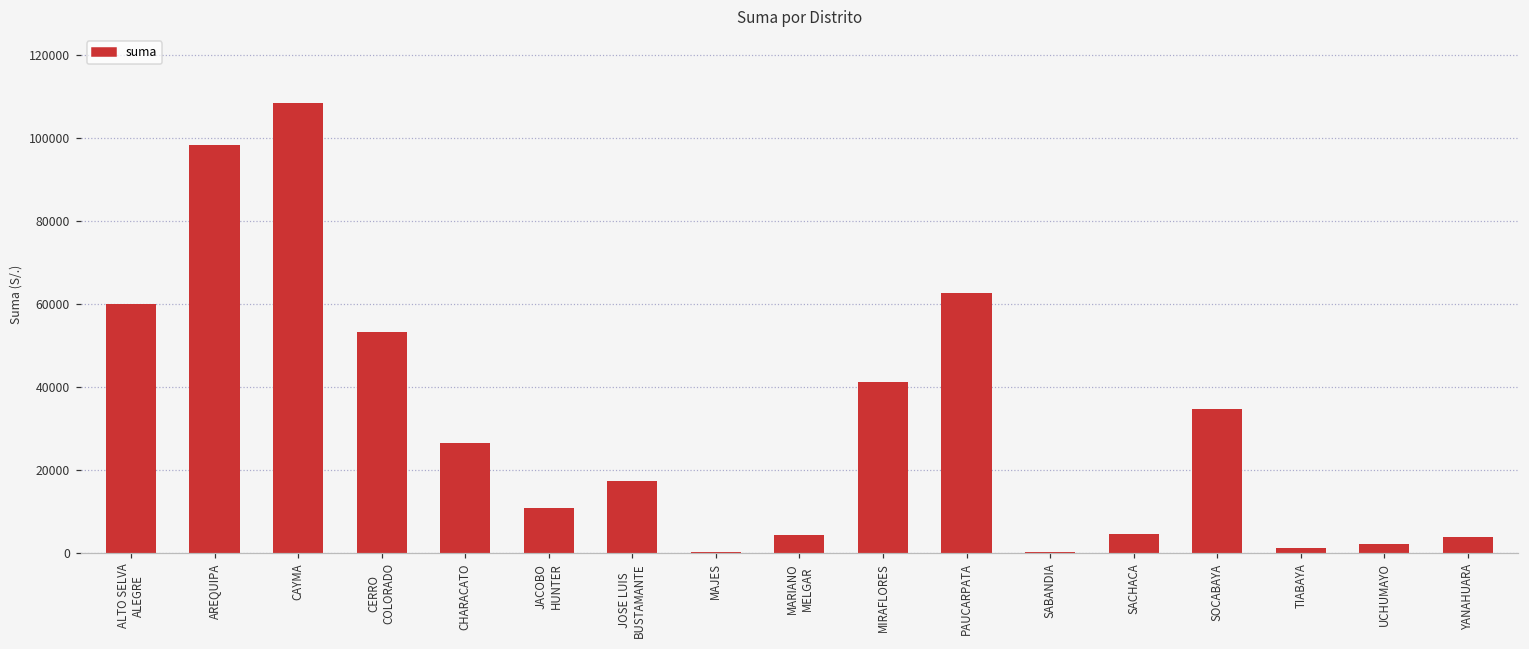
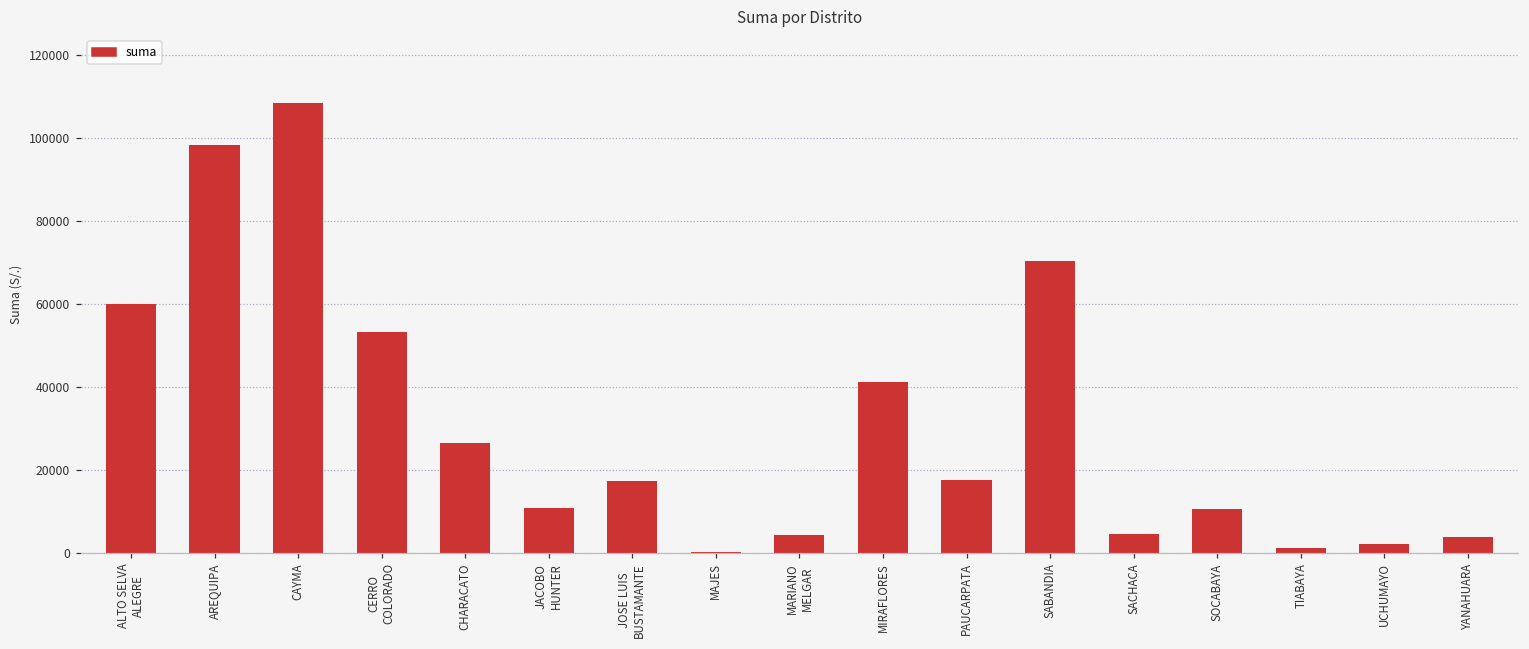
PAUCARPATA: 63000 -> 18000
SABANDIA: 0 -> 70000
SOCABAYA: 35000 -> 10000
